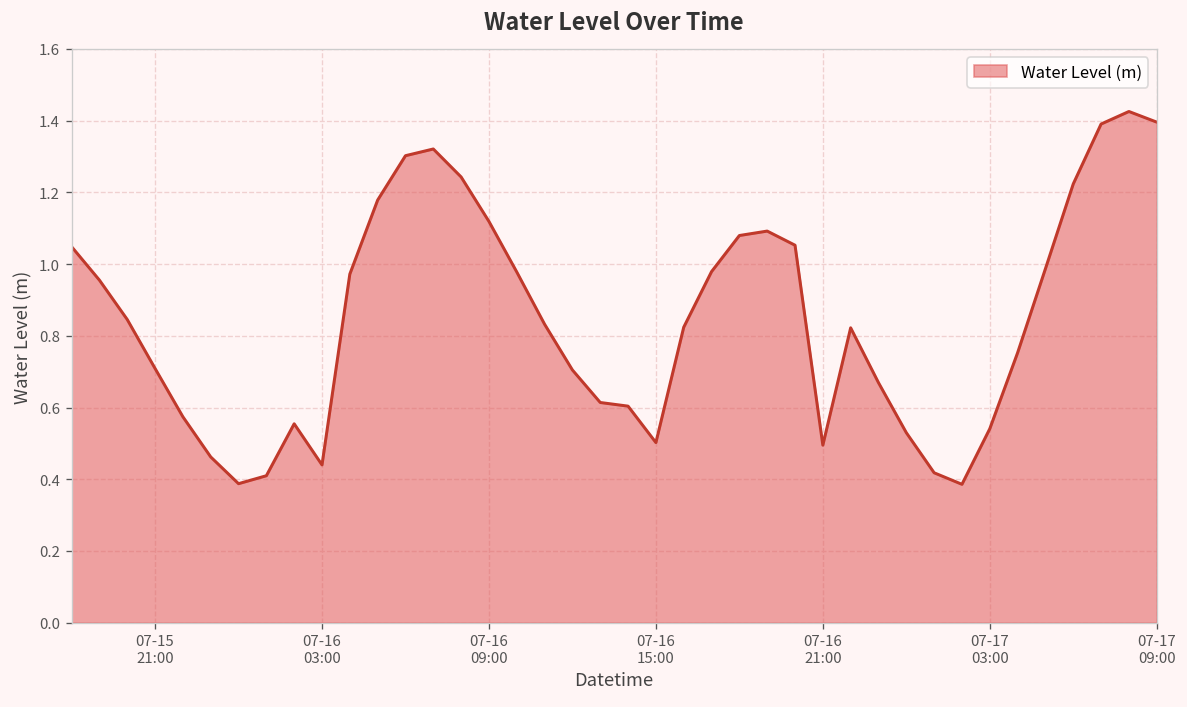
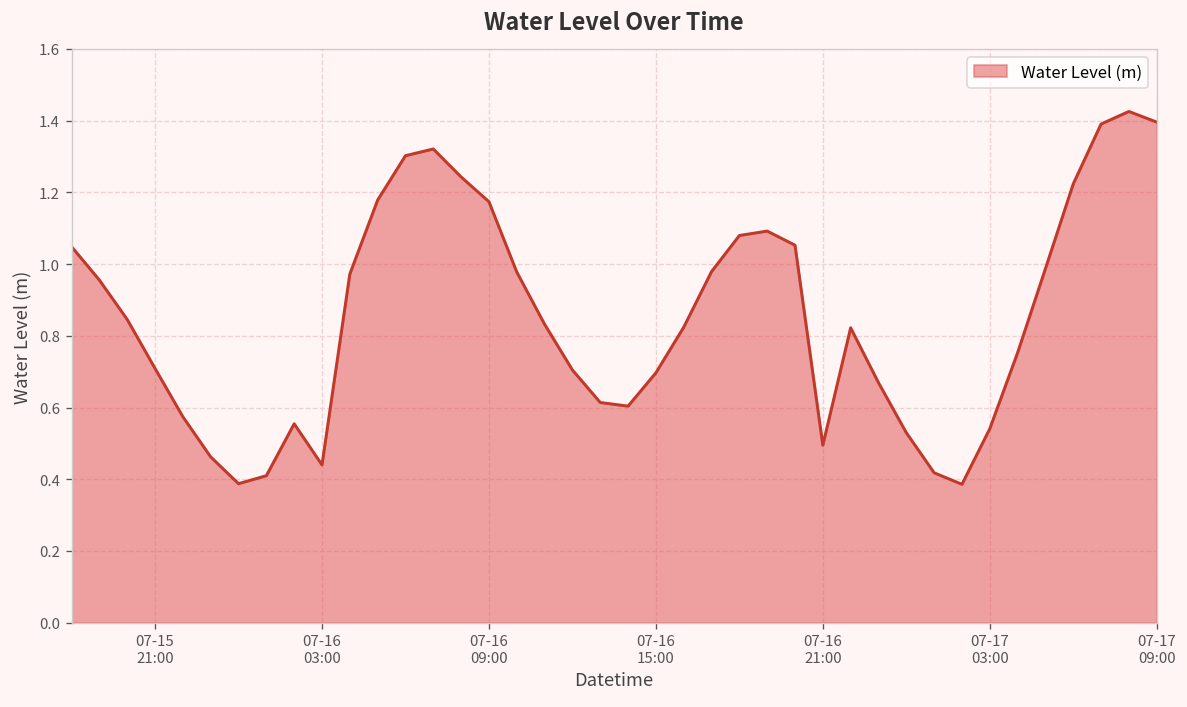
07-16 09:00: 1.12 -> 1.17
07-16 15:00: 0.50 -> 0.70
